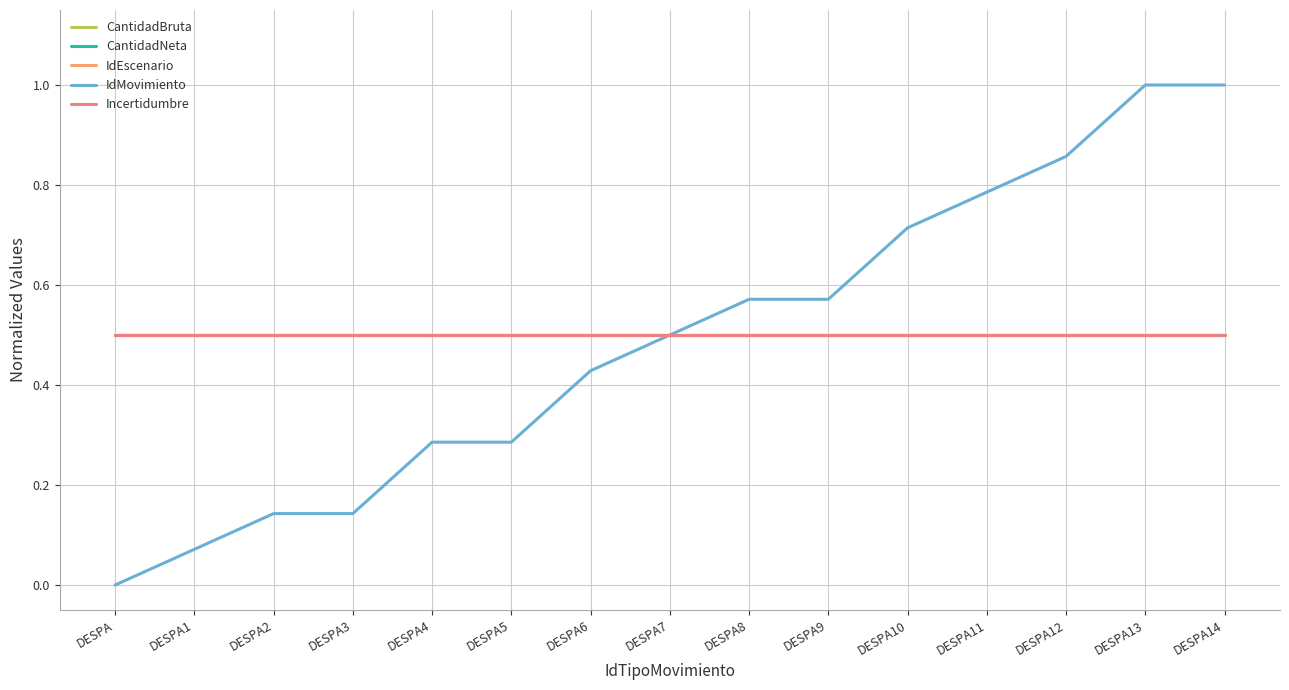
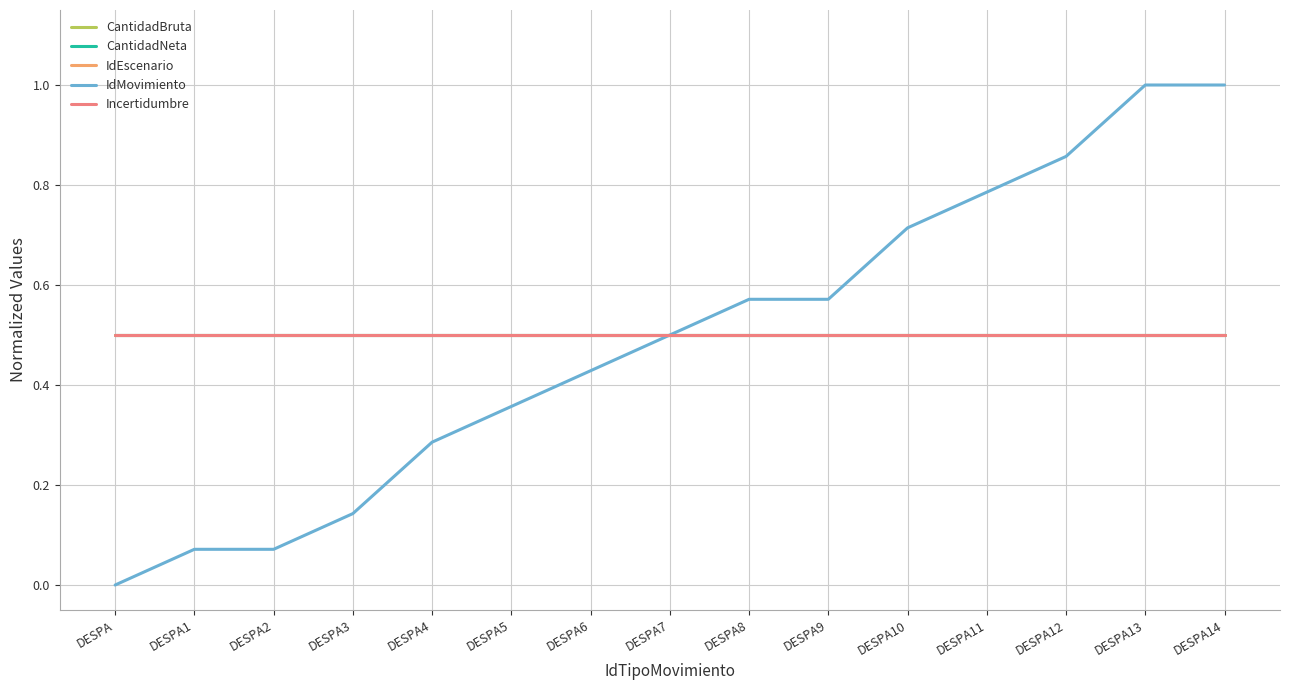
IdMovimiento, DESPA2: 0.14 -> 0.07
IdMovimiento, DESPA5: 0.29 -> 0.36
